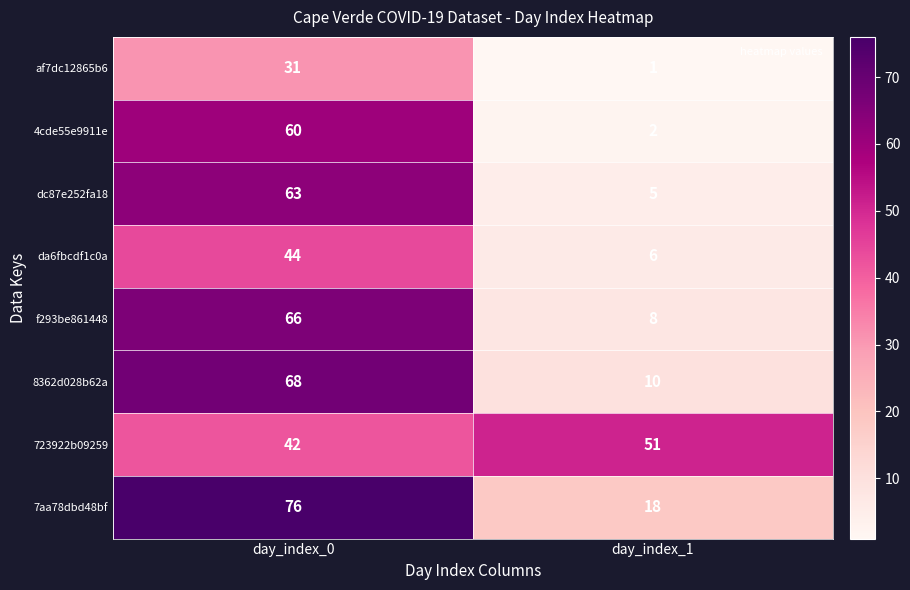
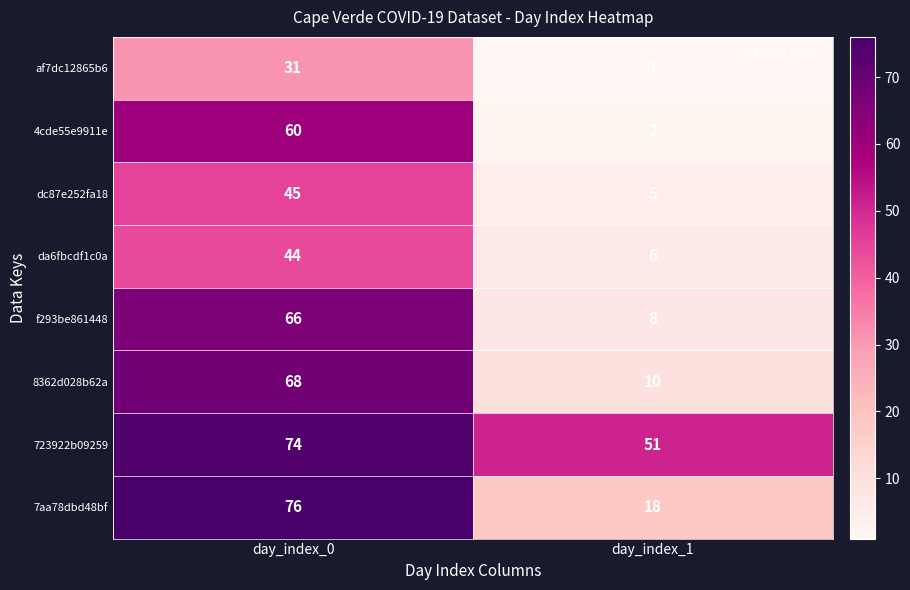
dc87e252fa18, day_index_0: 63 -> 45
723922b09259, day_index_0: 42 -> 74
